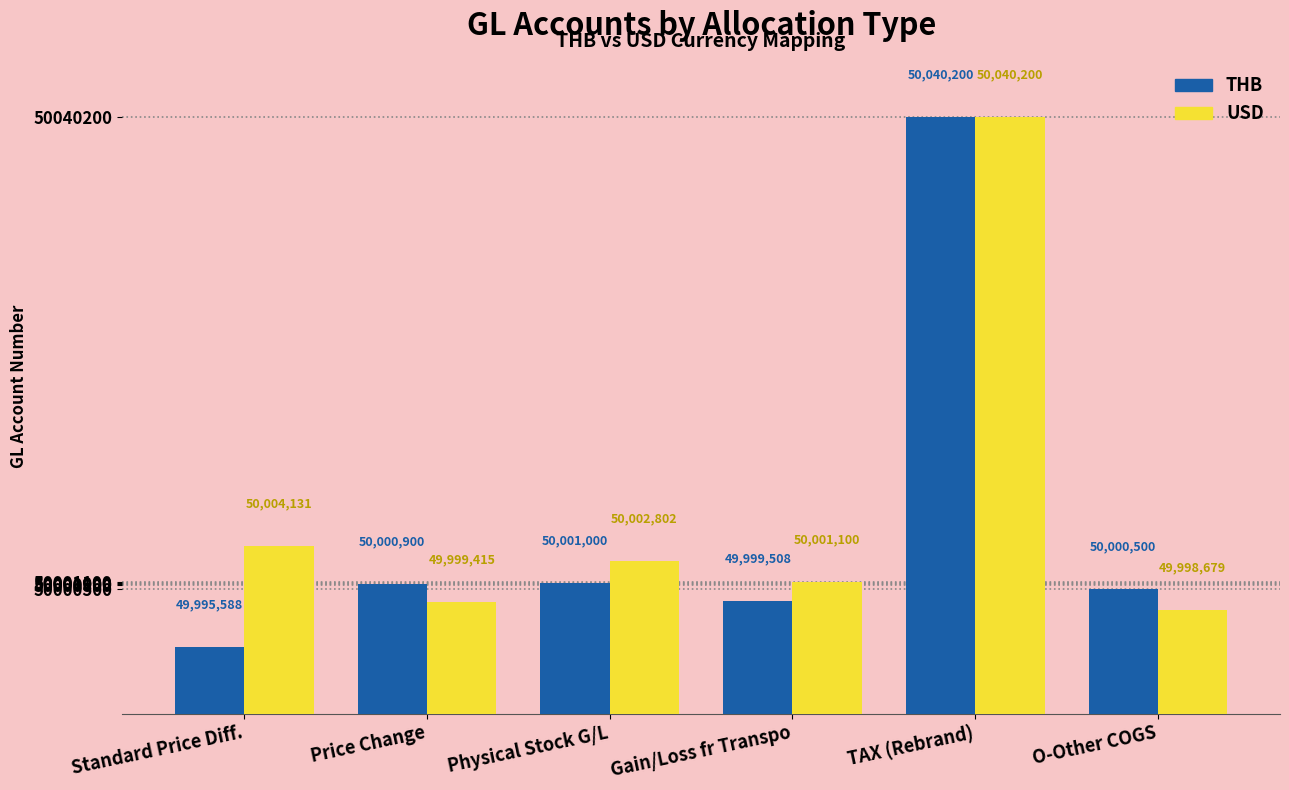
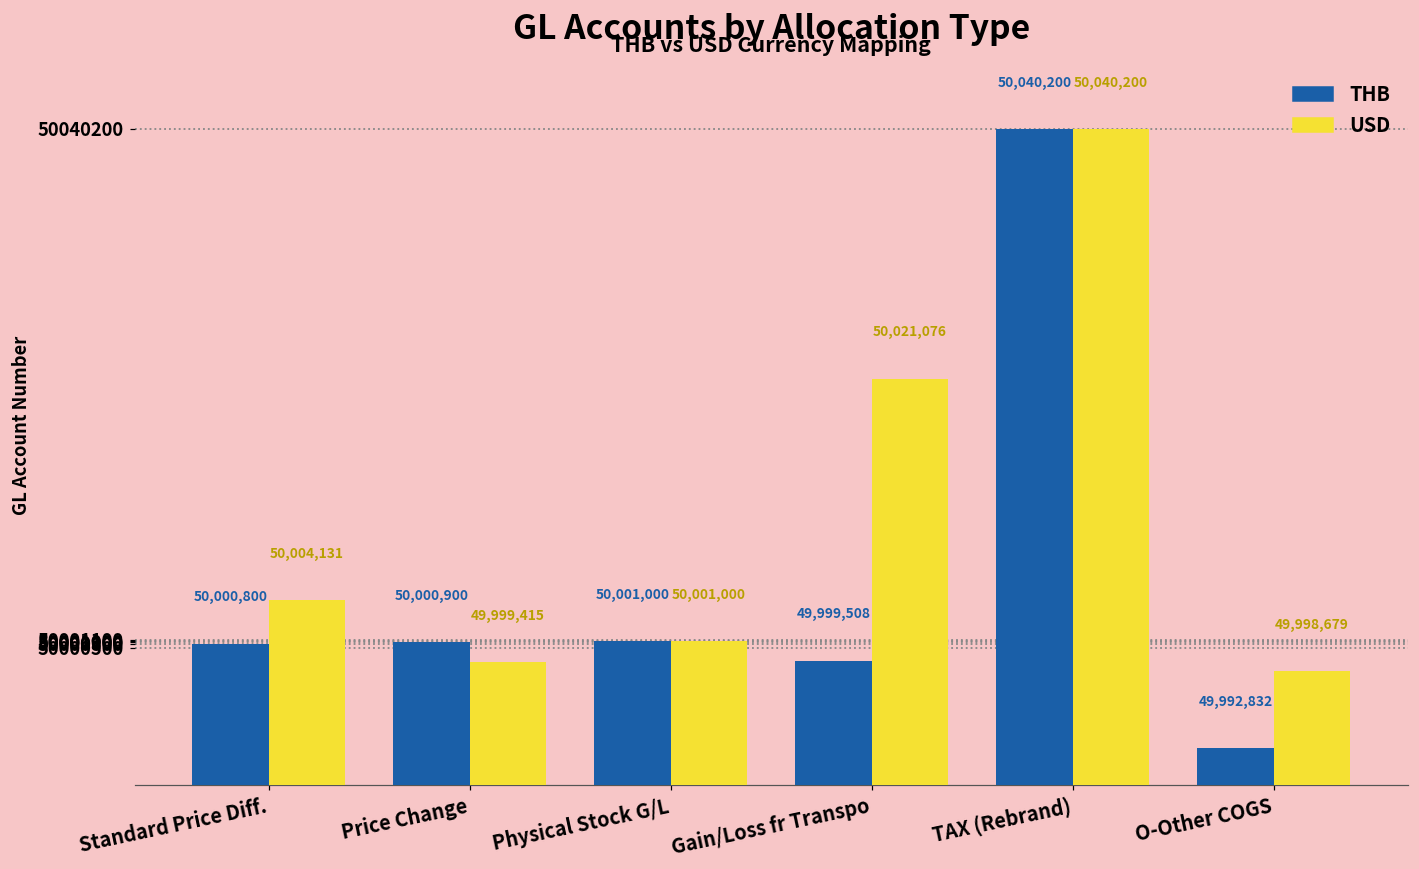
THB, Standard Price Diff.: 49,995,588 -> 50,000,800
USD, Physical Stock G/L: 50,002,802 -> 50,001,000
USD, Gain/Loss fr Transpo: 50,001,100 -> 50,021,076
THB, O-Other COGS: 50,000,500 -> 49,992,832
